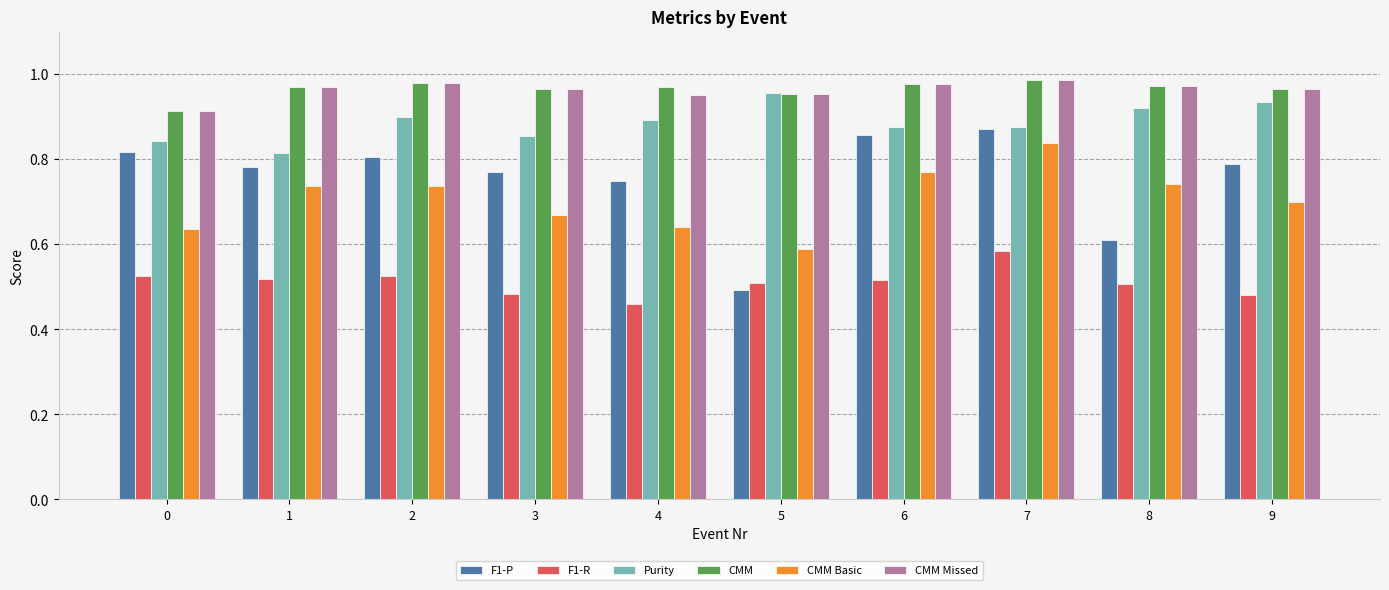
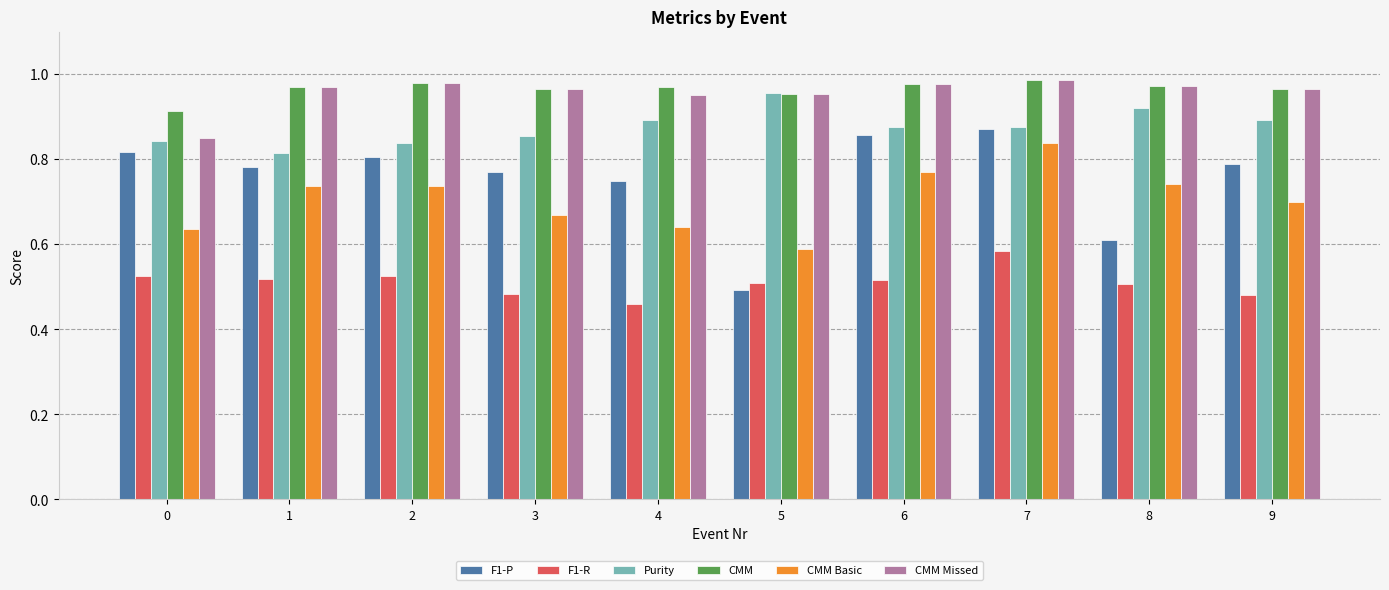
CMM Missed, 0: 0.91 -> 0.85
Purity, 2: 0.90 -> 0.84
Purity, 9: 0.93 -> 0.89
